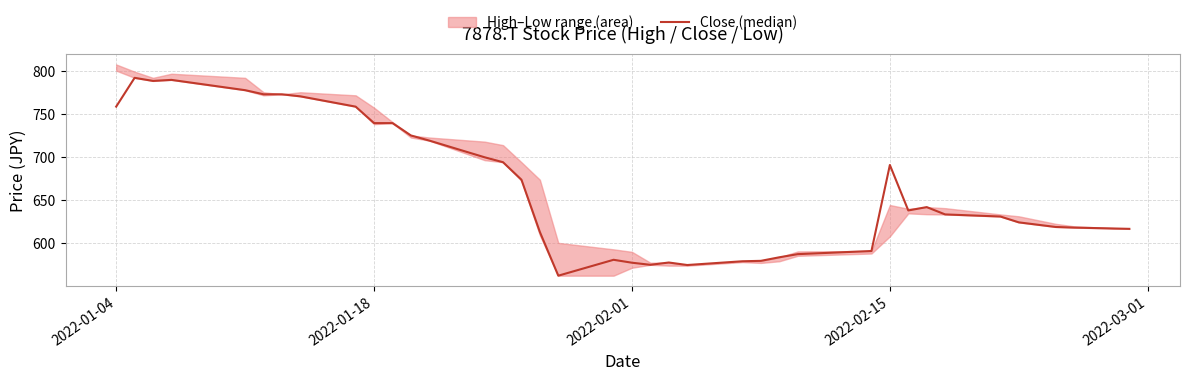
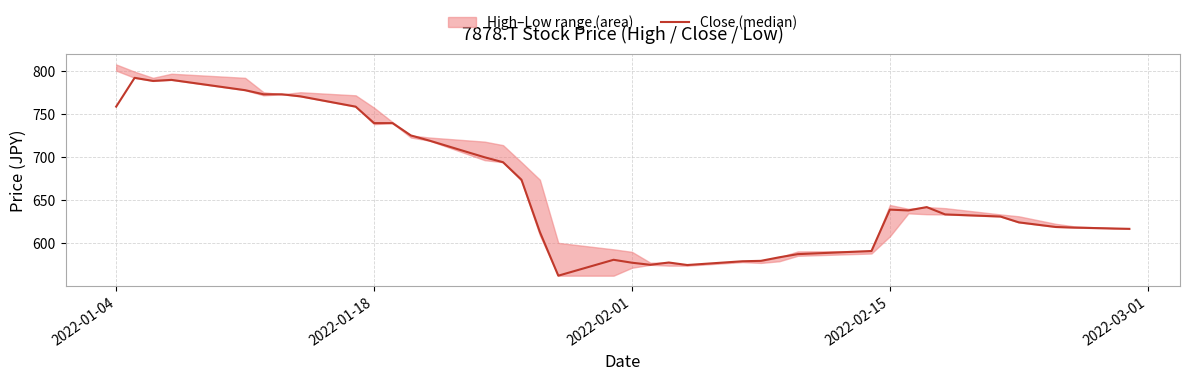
Close (median), 2022-02-15: 690 -> 640
